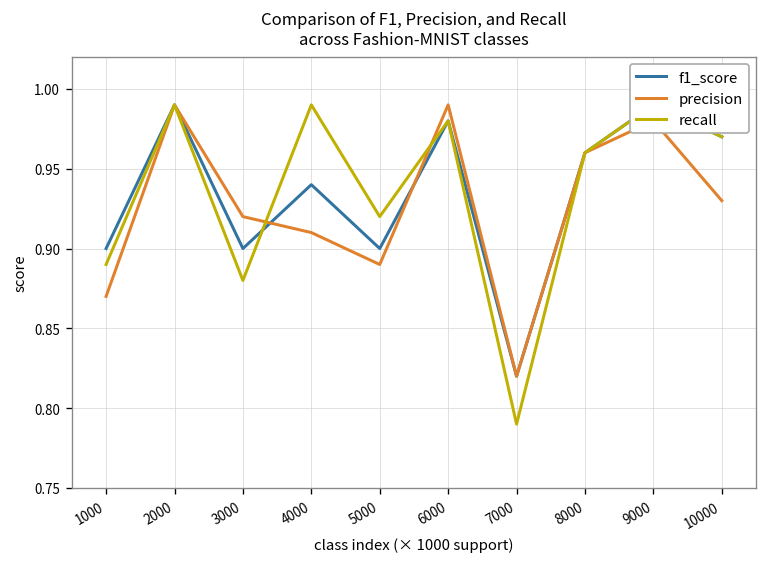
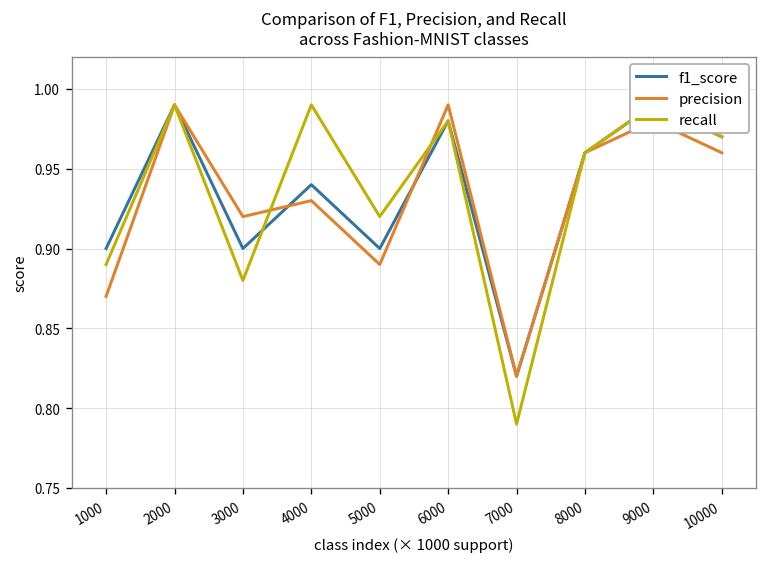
precision, 4000: 0.91 -> 0.93
precision, 10000: 0.93 -> 0.96
